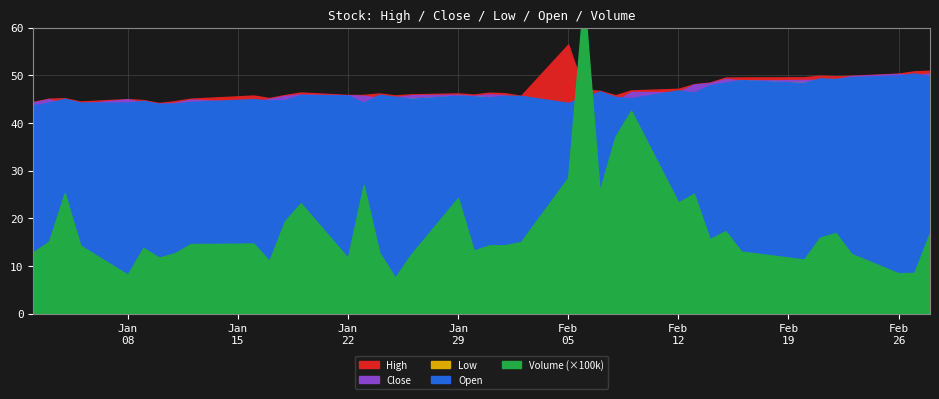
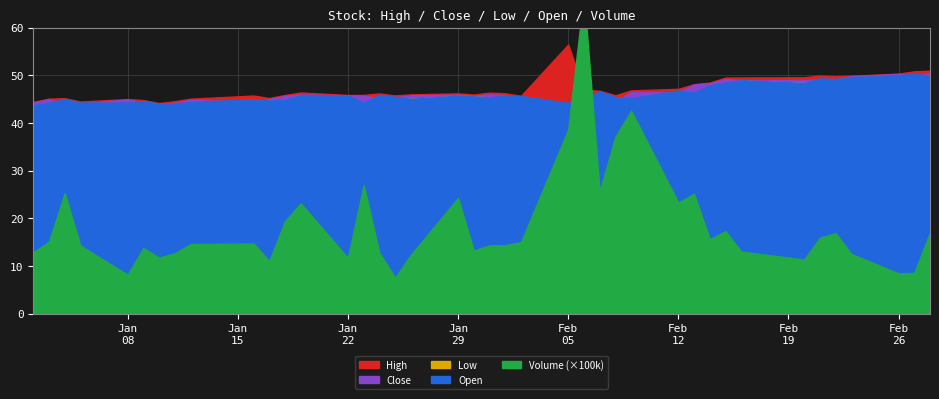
Volume (×100k), Feb 05: 29 -> 39
